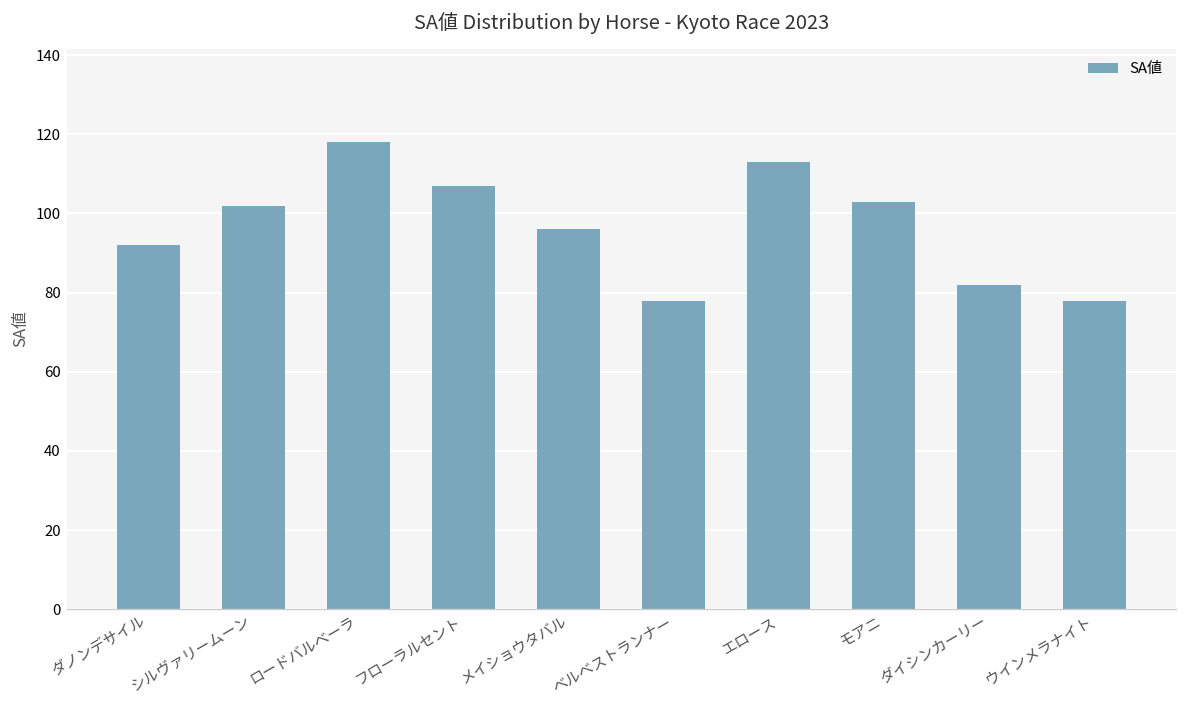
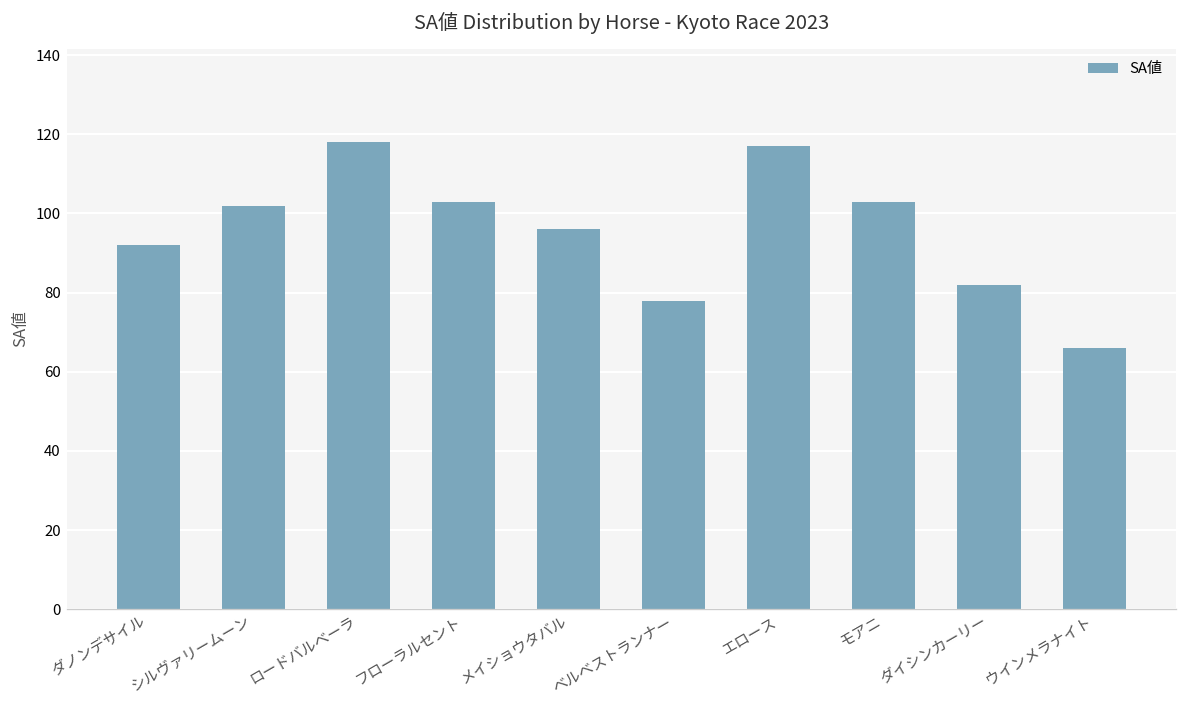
フローラルセント: 107 -> 103
エロース: 113 -> 117
ウインメラナイト: 78 -> 66
